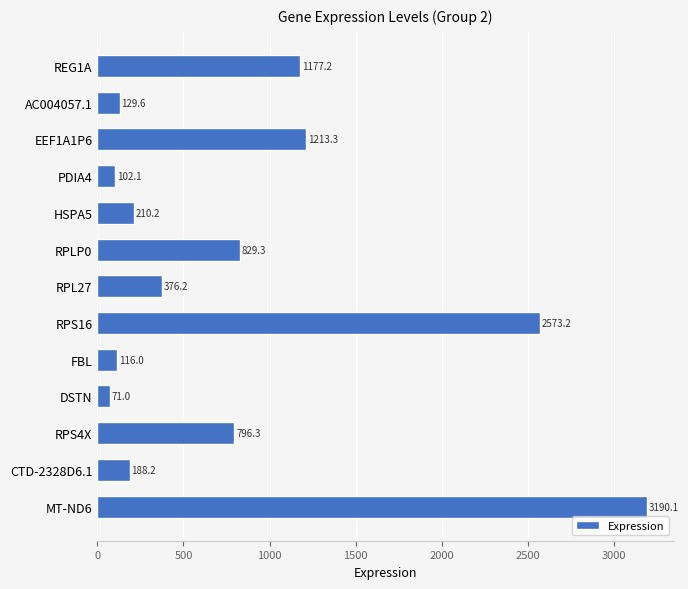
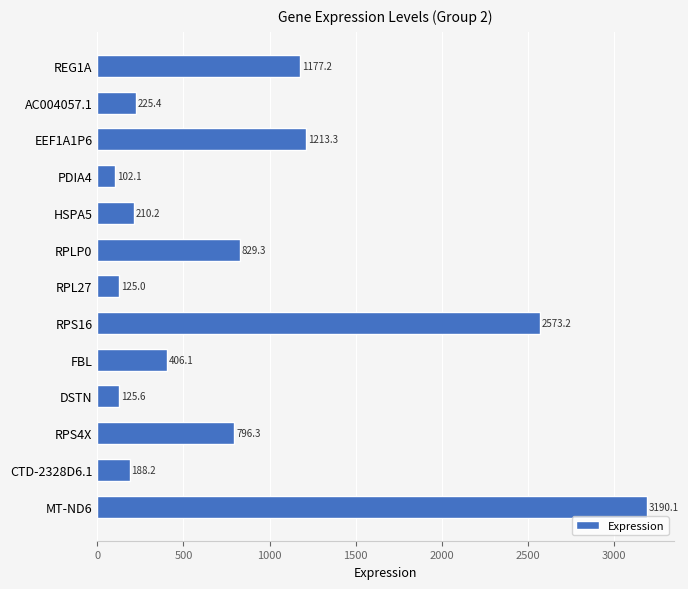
AC004057.1: 129.6 -> 225.4
RPL27: 376.2 -> 125.0
FBL: 116.0 -> 406.1
DSTN: 71.0 -> 125.6
